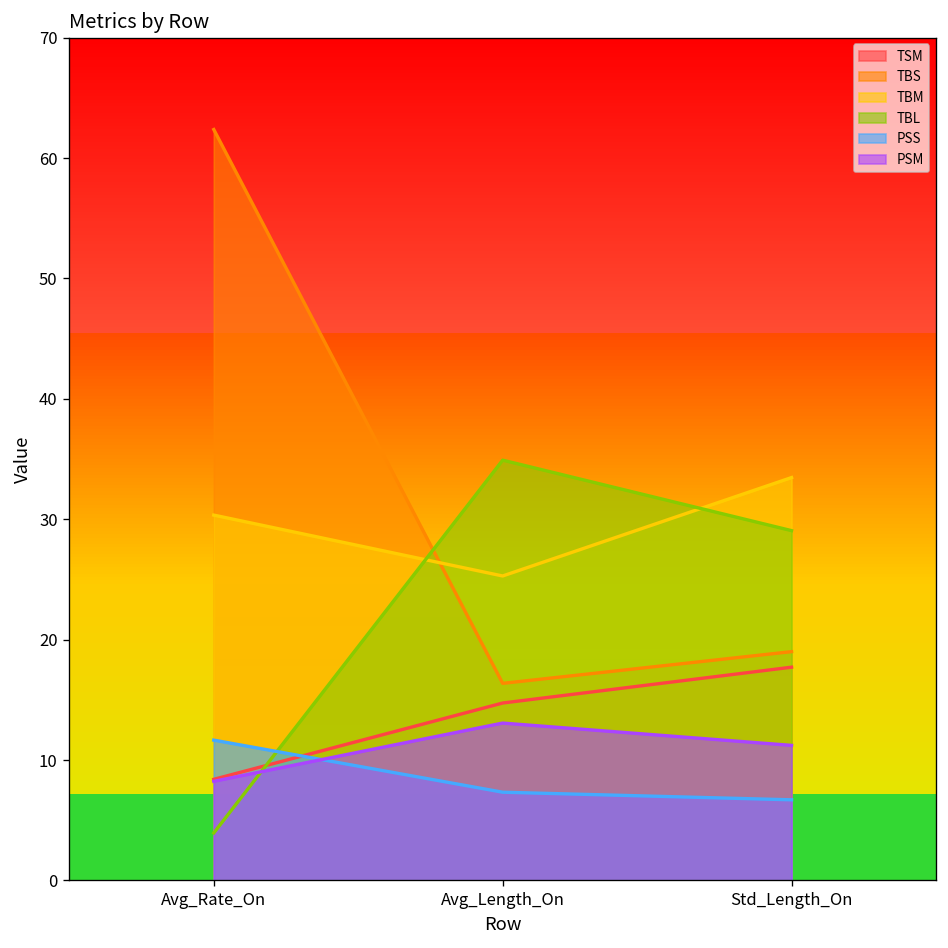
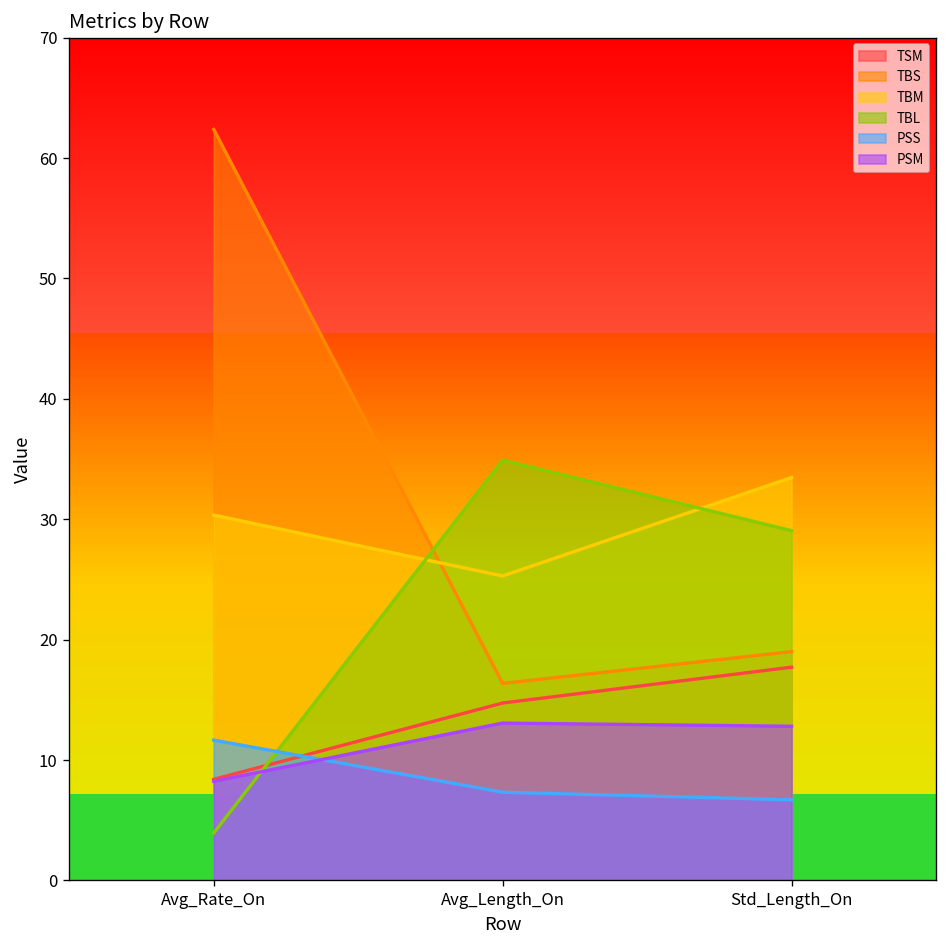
PSM, Std_Length_On: 11.2 -> 12.8
